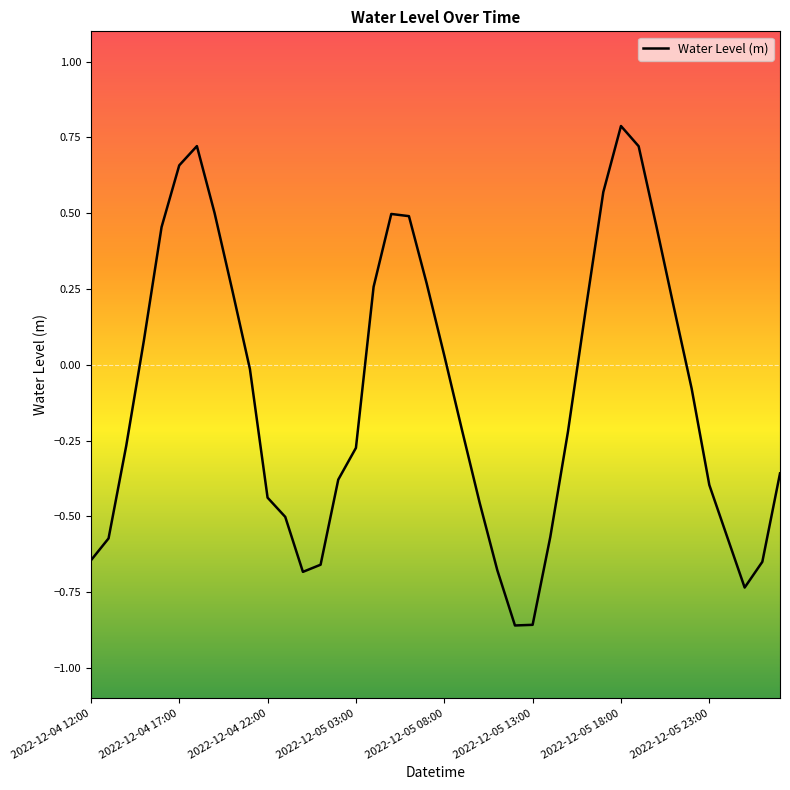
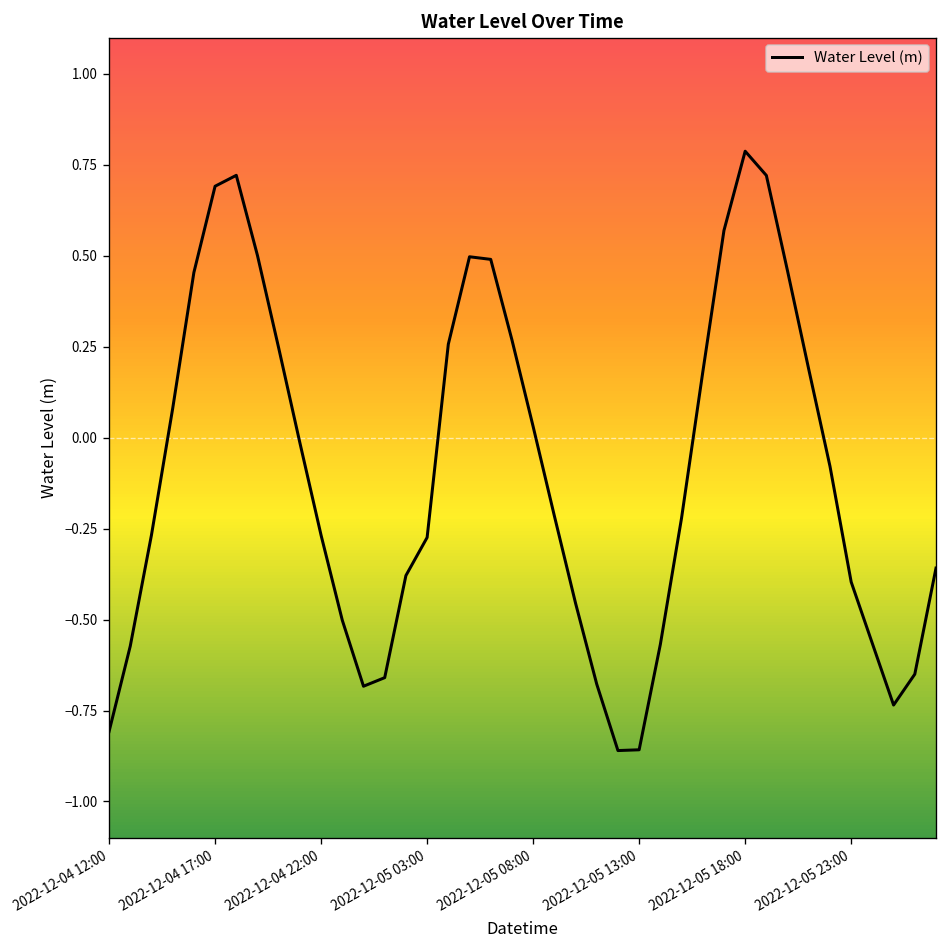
2022-12-04 12:00: -0.65 -> -0.81
2022-12-04 17:00: 0.66 -> 0.69
2022-12-04 22:00: -0.44 -> -0.27
